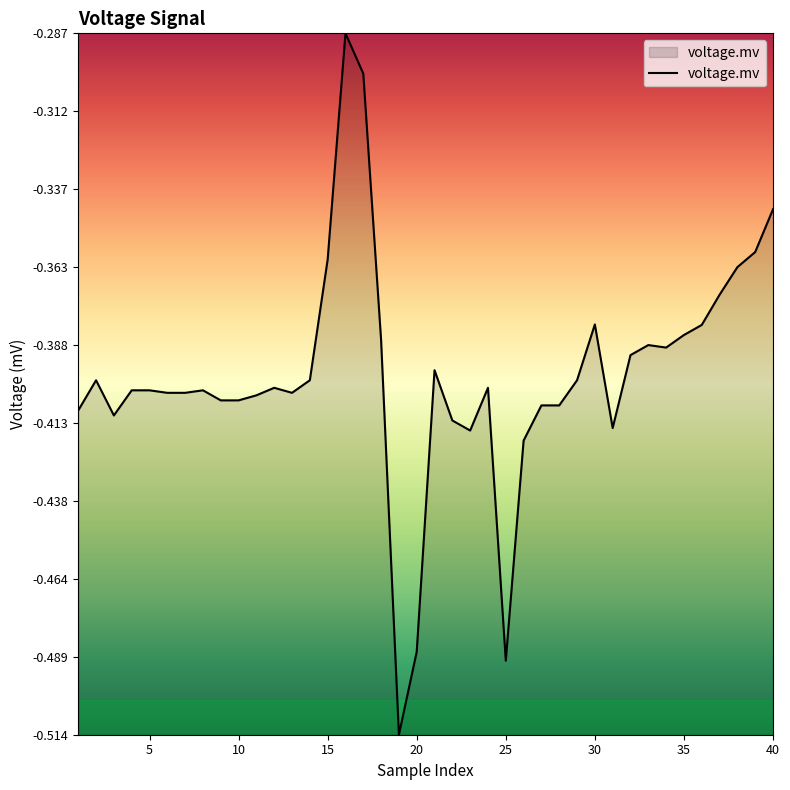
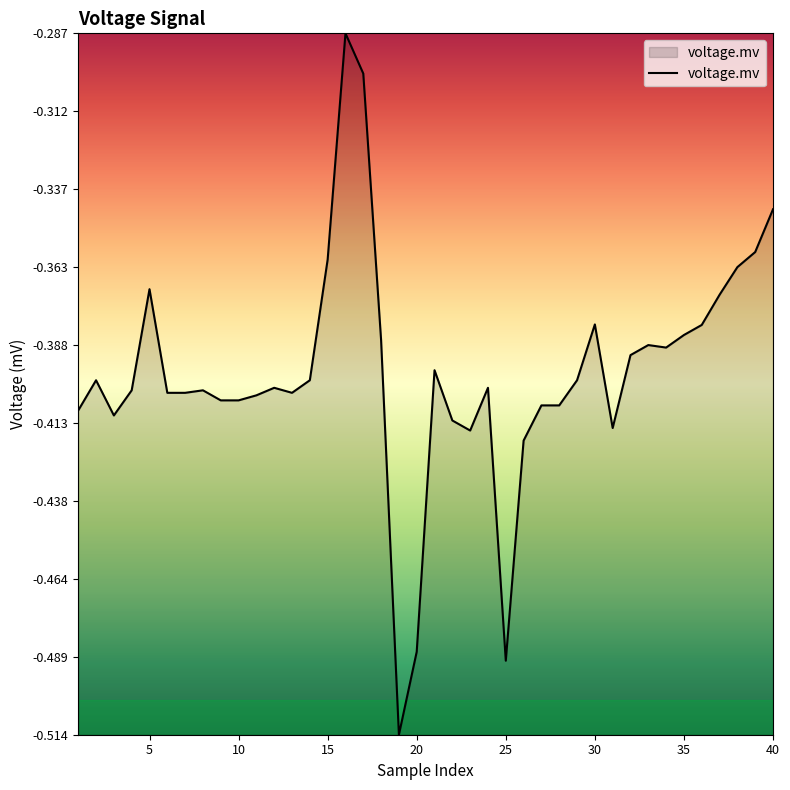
5: -0.403 -> -0.370
